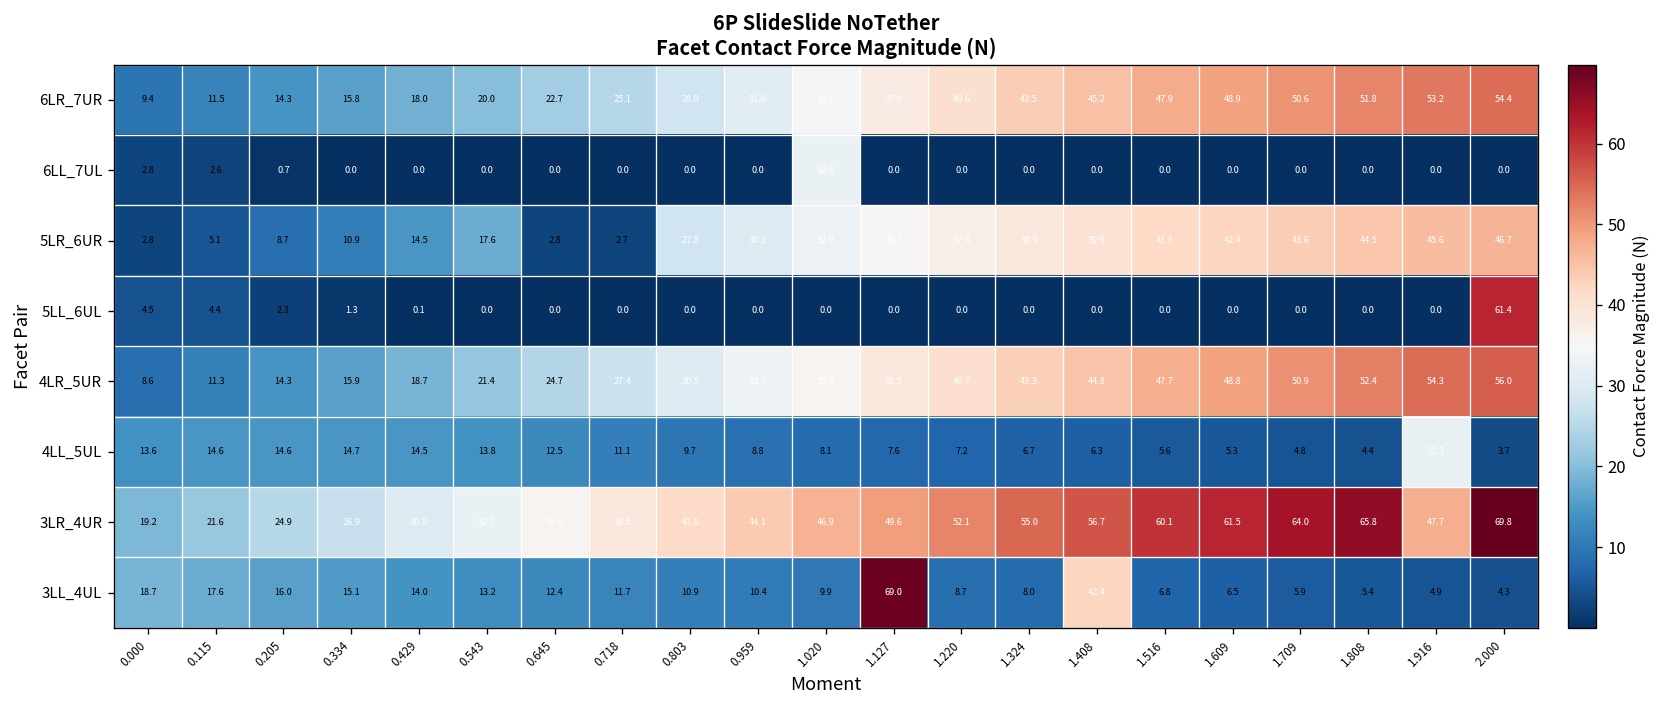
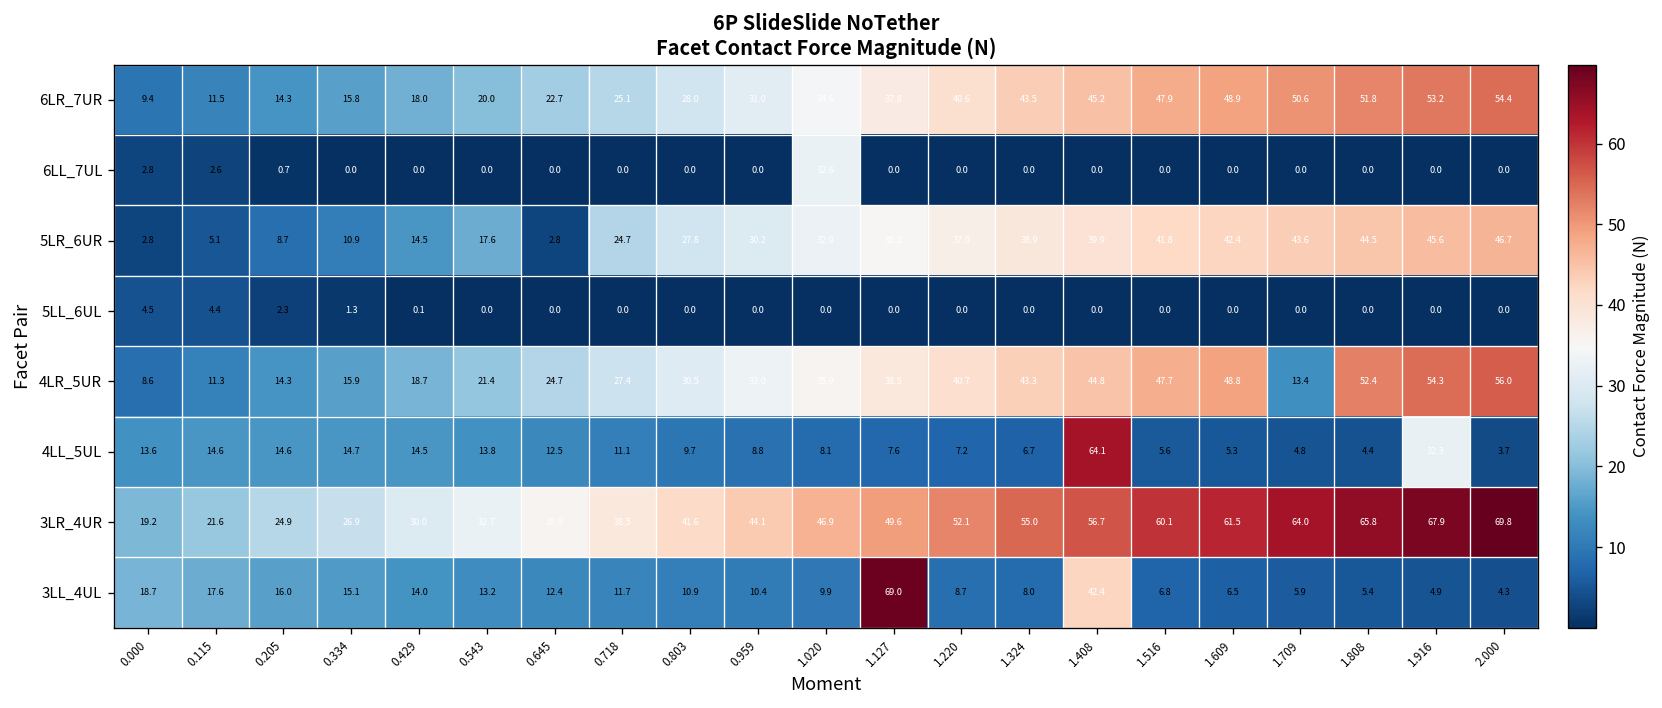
5LR_6UR, 0.718: 2.7 -> 24.7
5LL_6UL, 2.000: 61.4 -> 0.0
4LR_5UR, 1.709: 50.9 -> 13.4
4LL_5UL, 1.408: 6.3 -> 64.1
3LR_4UR, 1.916: 47.7 -> 67.9
